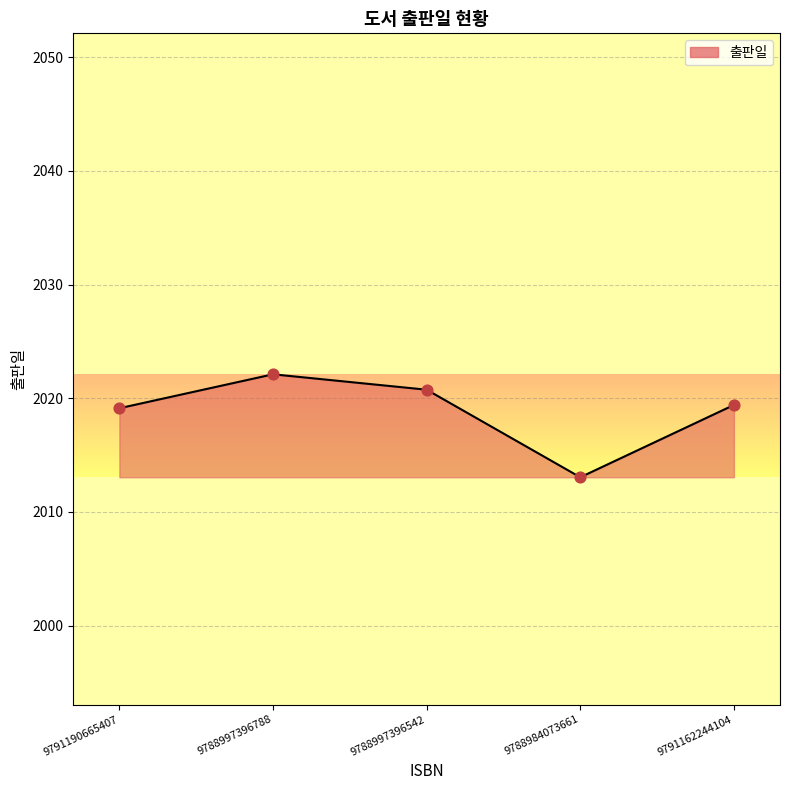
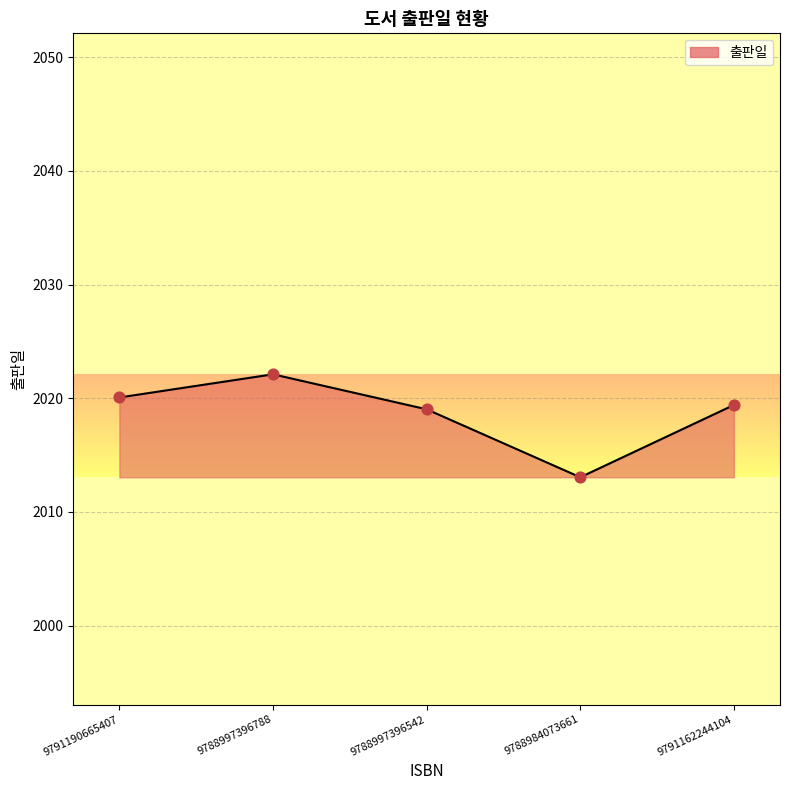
9791190665407: 2019.1 -> 2020.1
9788997396542: 2020.8 -> 2019.0
